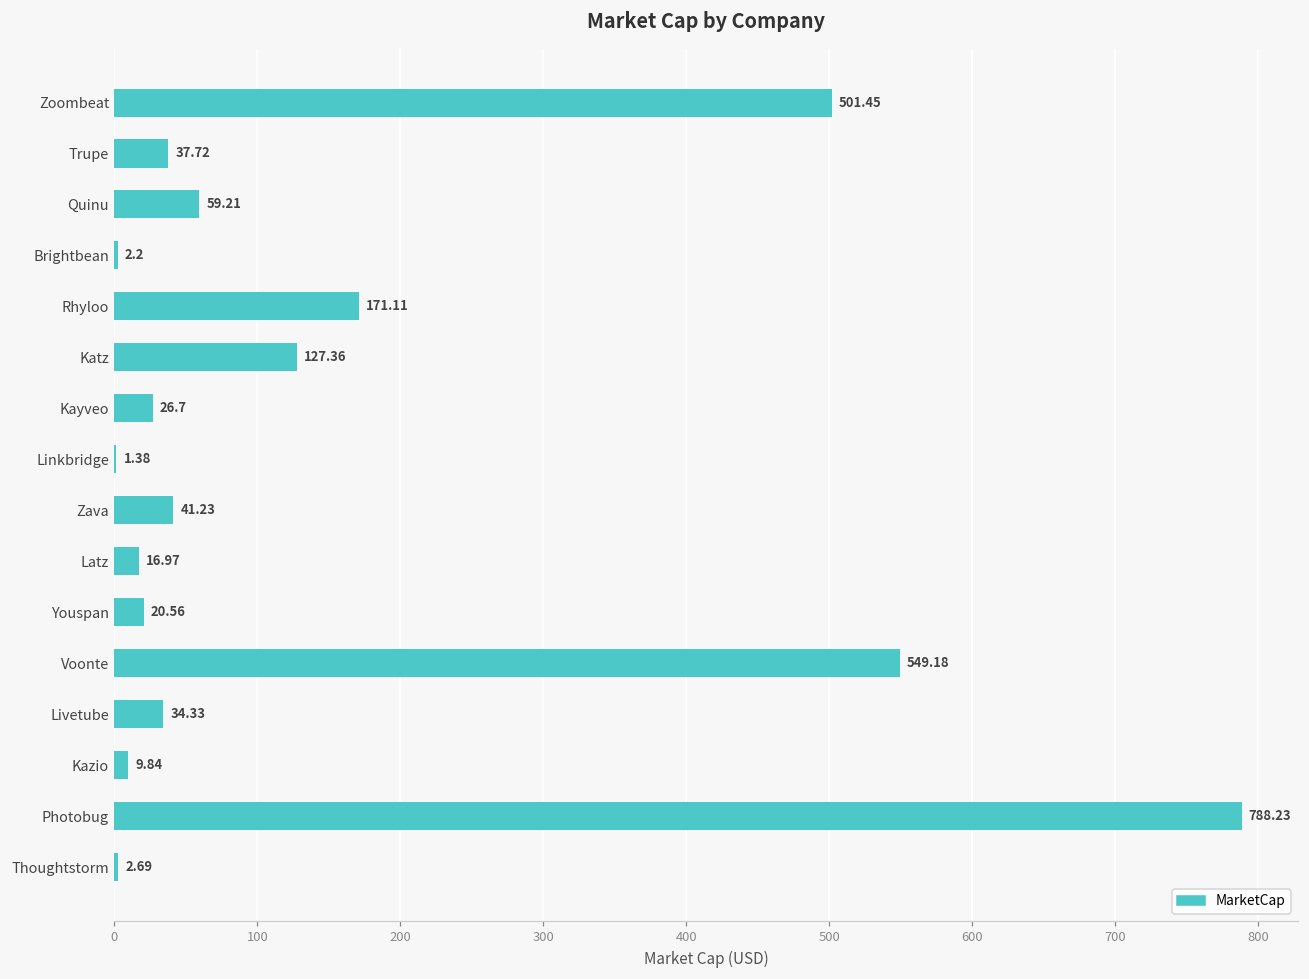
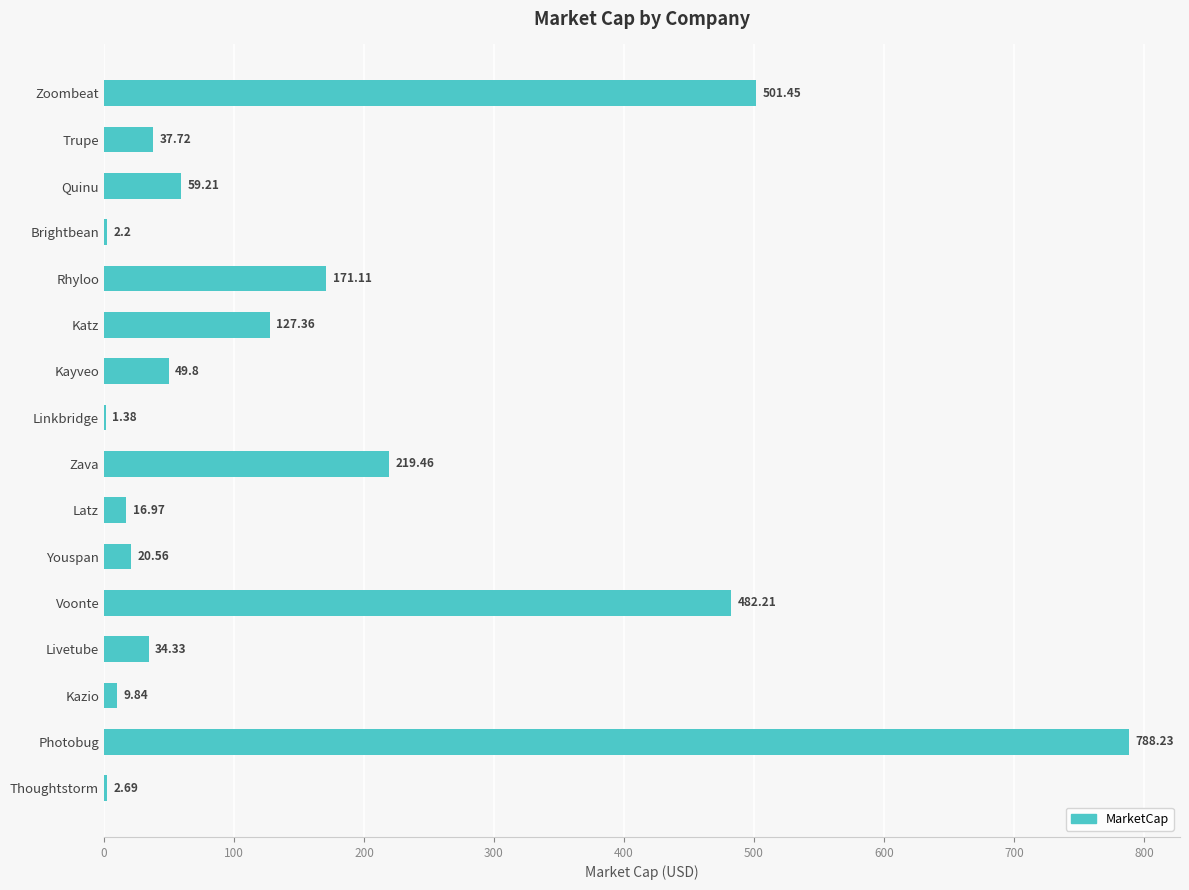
Kayveo: 26.7 -> 49.8
Zava: 41.23 -> 219.46
Voonte: 549.18 -> 482.21
